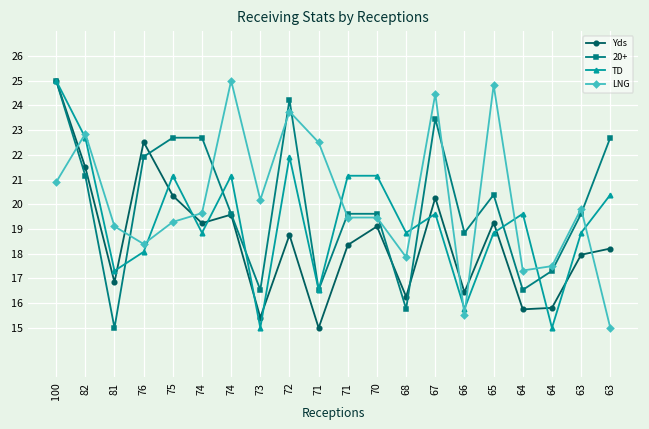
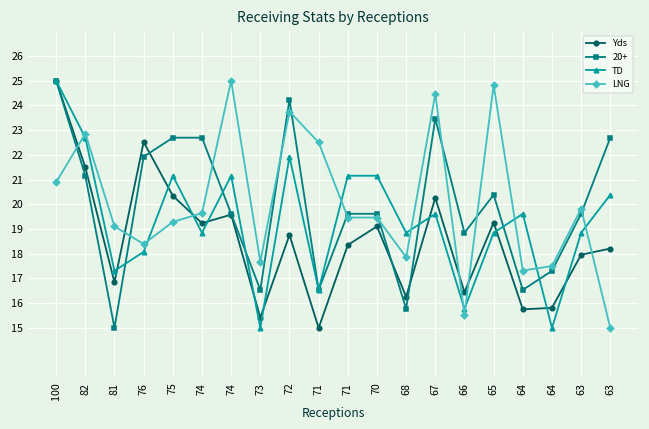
LNG, 73: 20.2 -> 17.7
